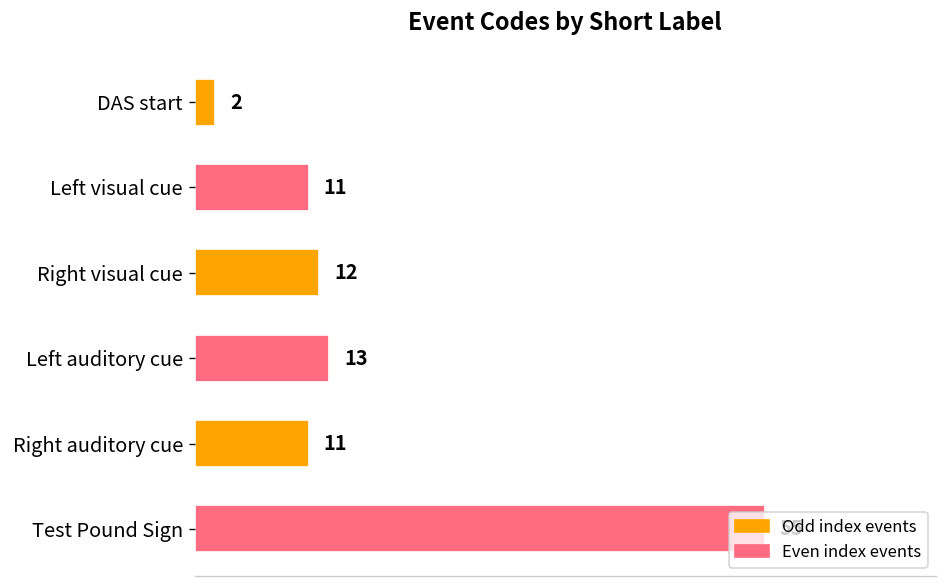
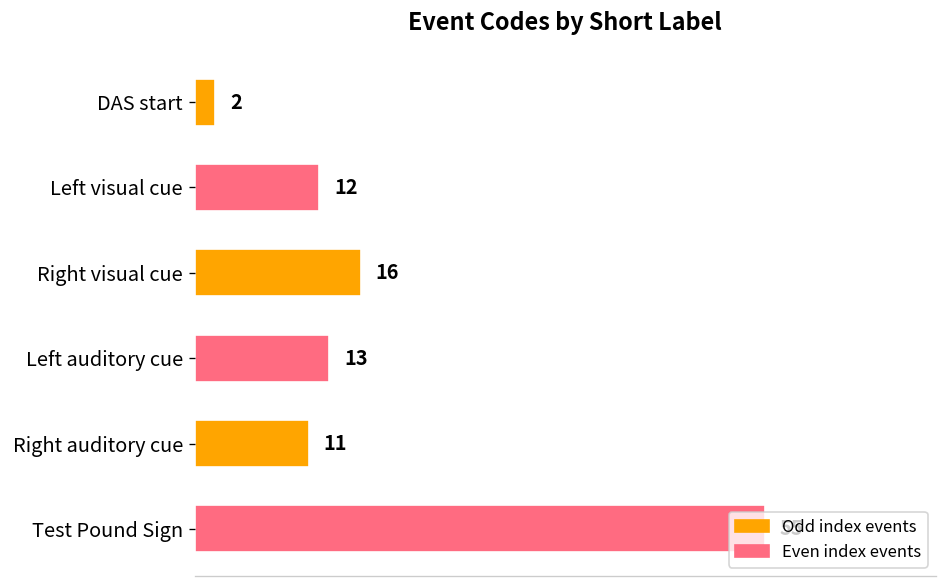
Left visual cue: 11 -> 12
Right visual cue: 12 -> 16
